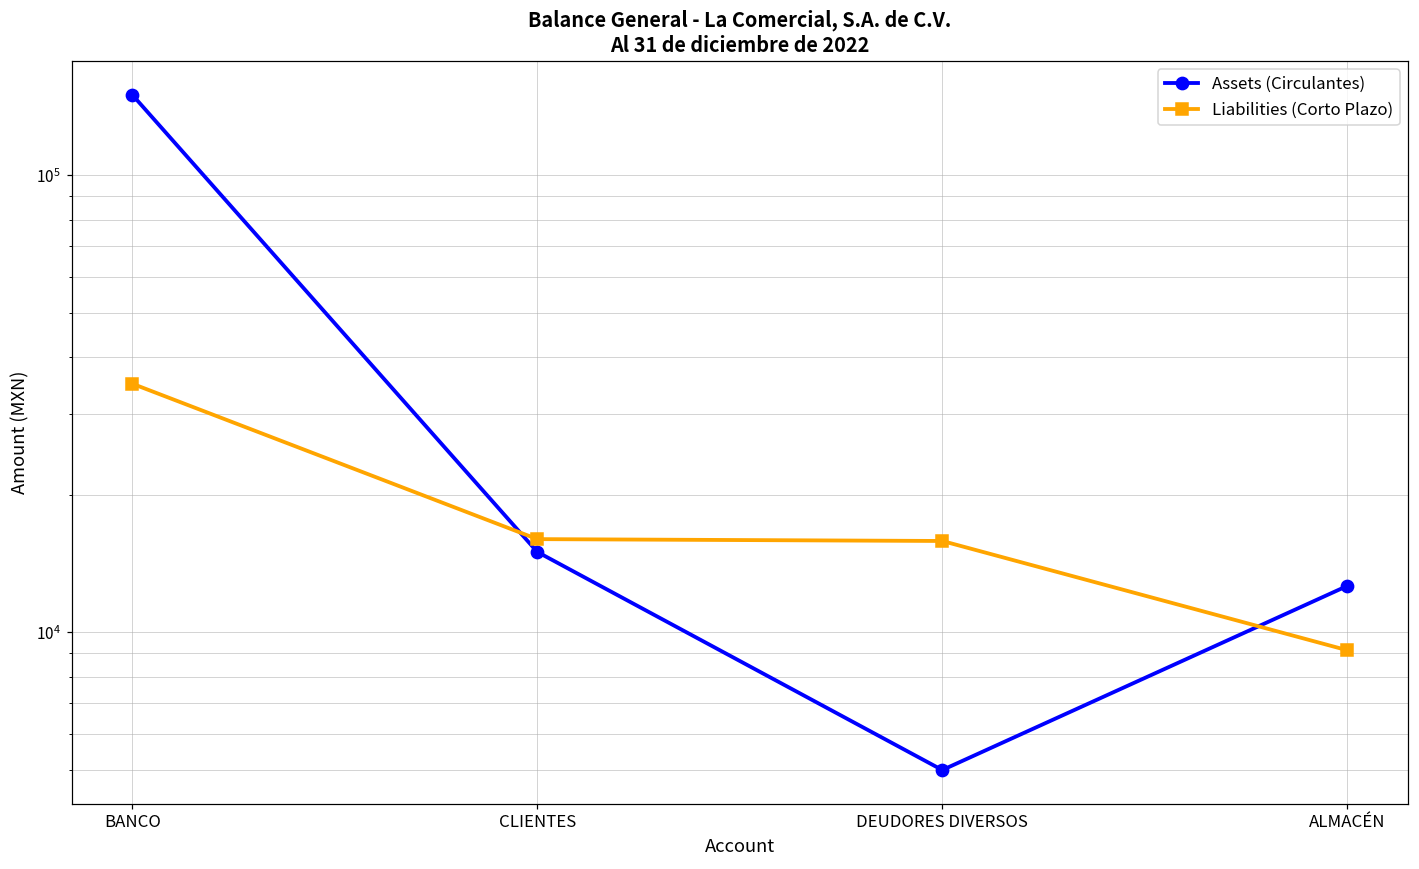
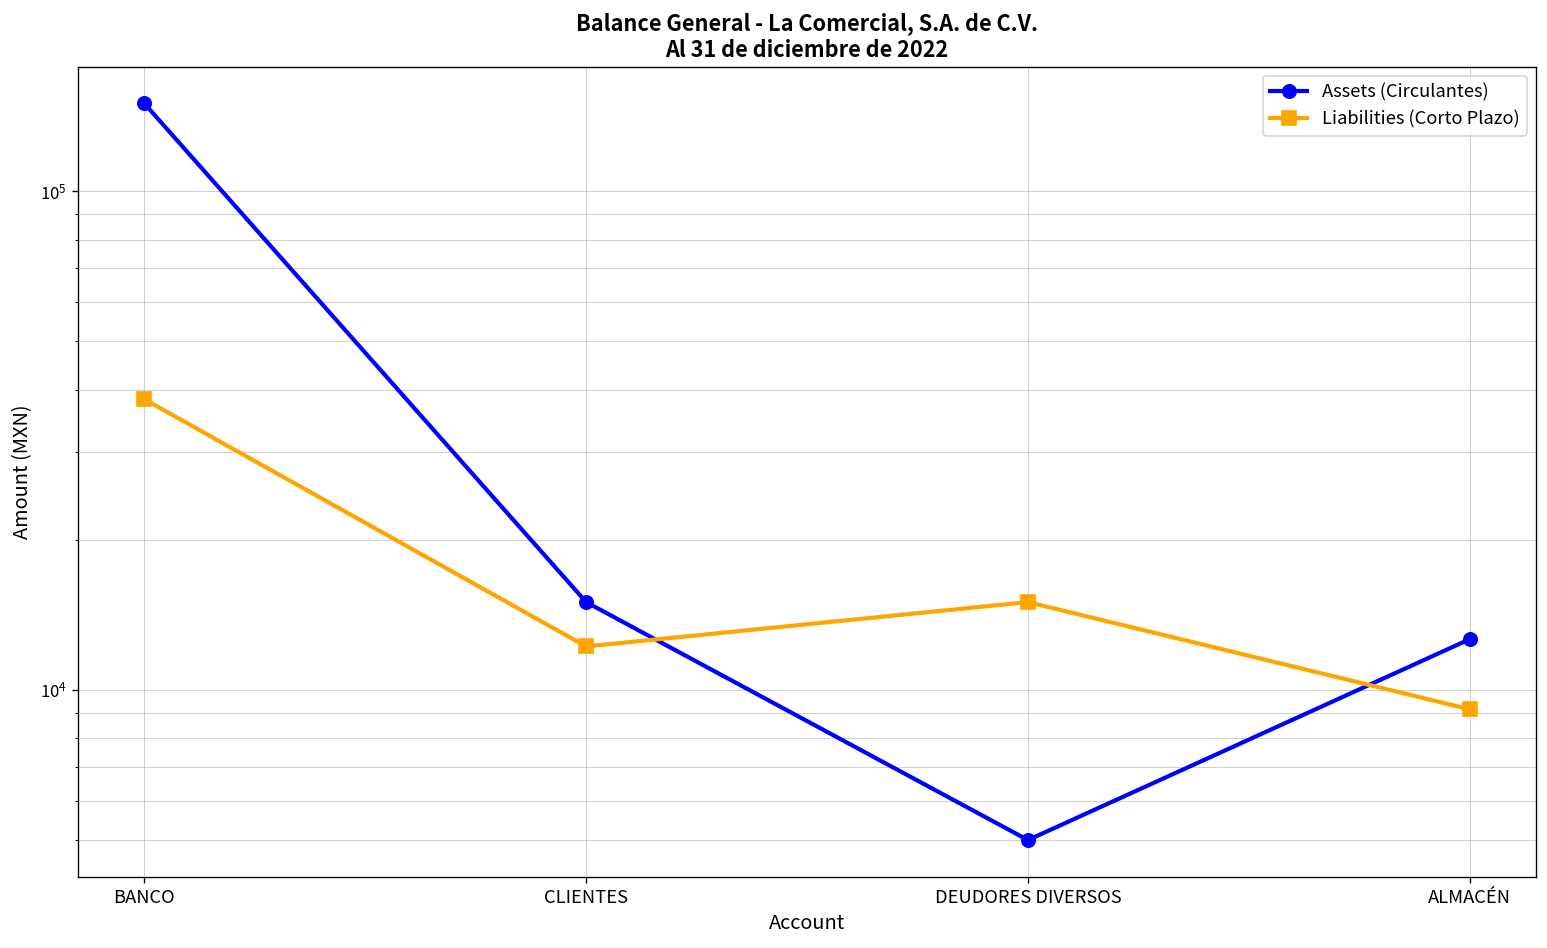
Liabilities (Corto Plazo), BANCO: 35000 -> 38000
Liabilities (Corto Plazo), CLIENTES: 16000 -> 12200
Liabilities (Corto Plazo), DEUDORES DIVERSOS: 15900 -> 15000
